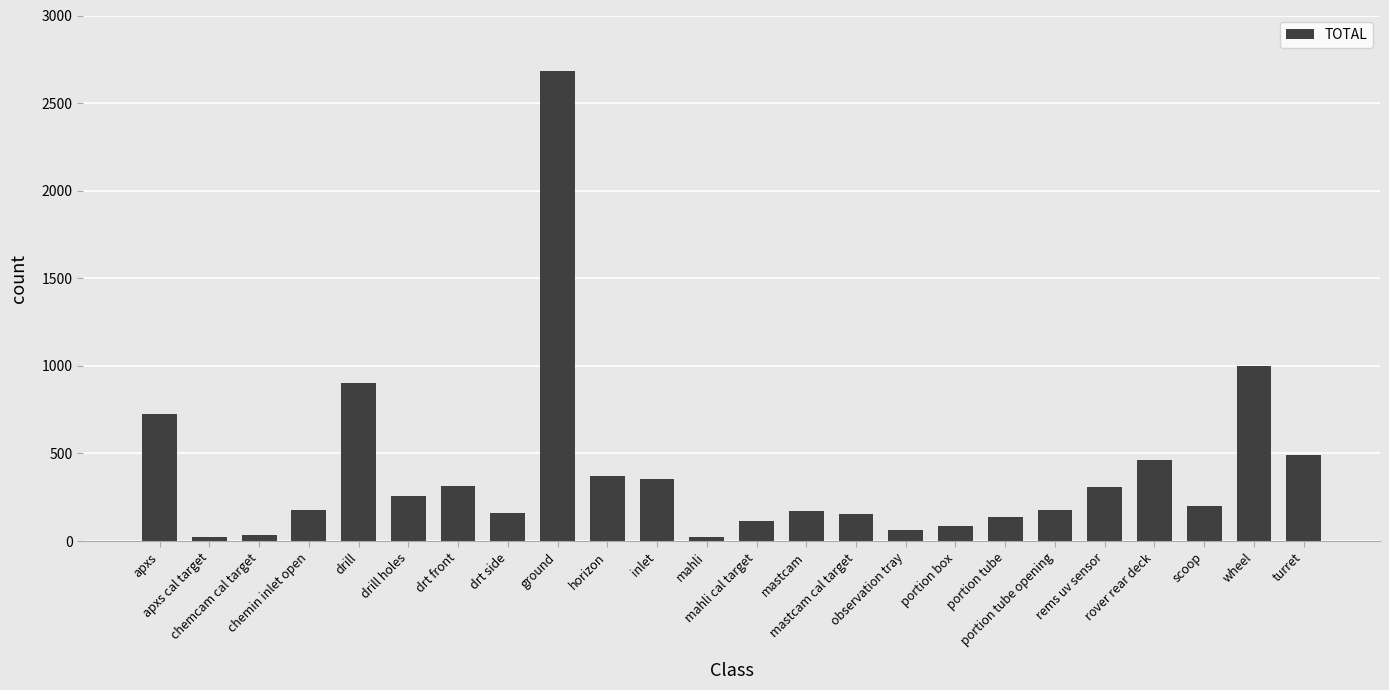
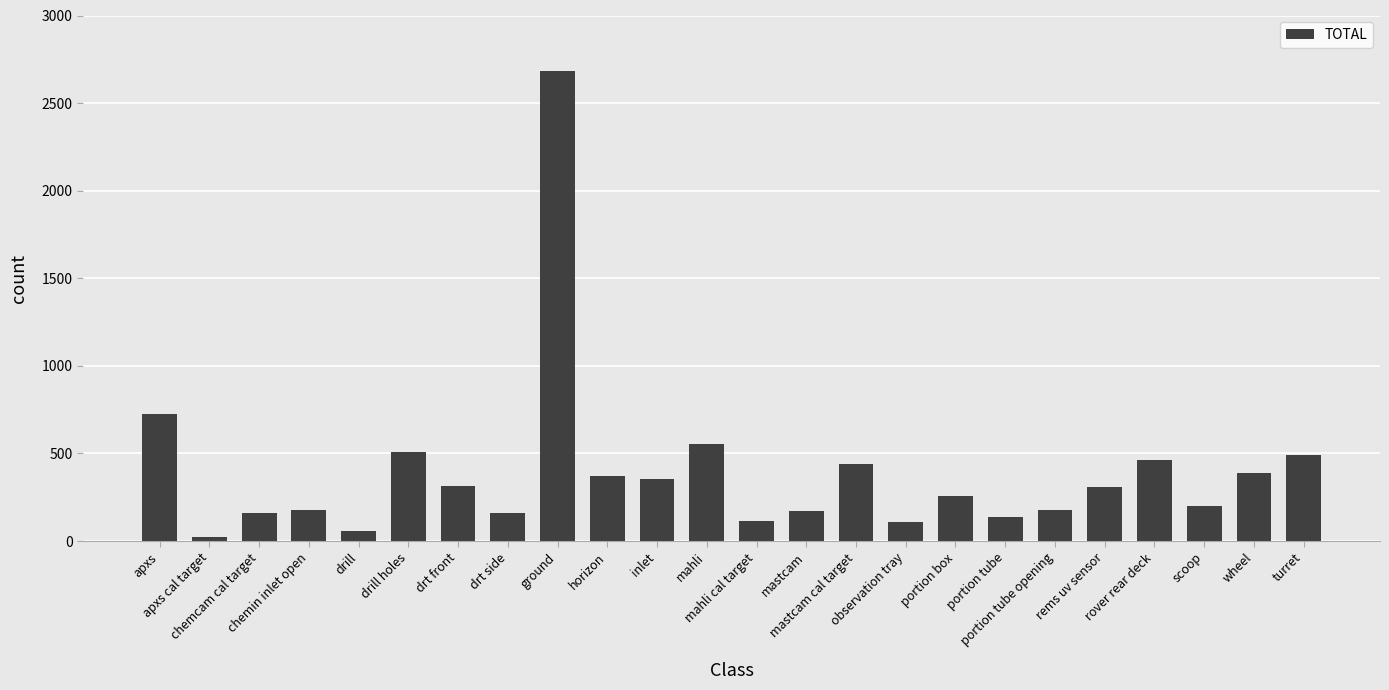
chemcam cal target: 40 -> 160
drill: 900 -> 60
drill holes: 260 -> 510
mahli: 30 -> 560
mastcam cal target: 150 -> 440
observation tray: 60 -> 110
portion box: 90 -> 260
wheel: 1000 -> 390
